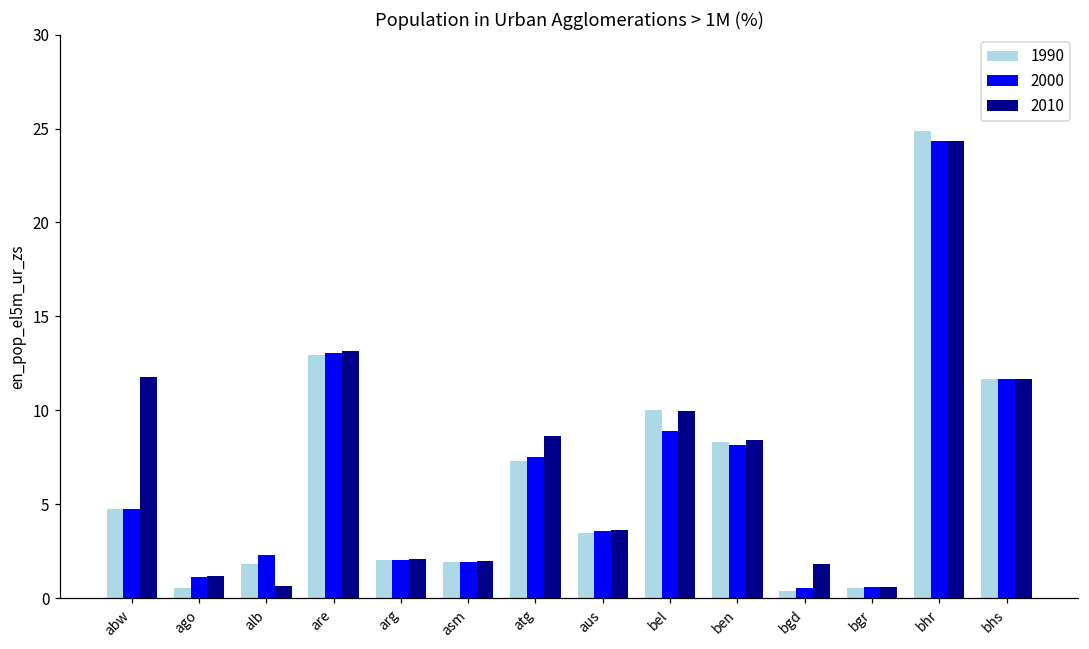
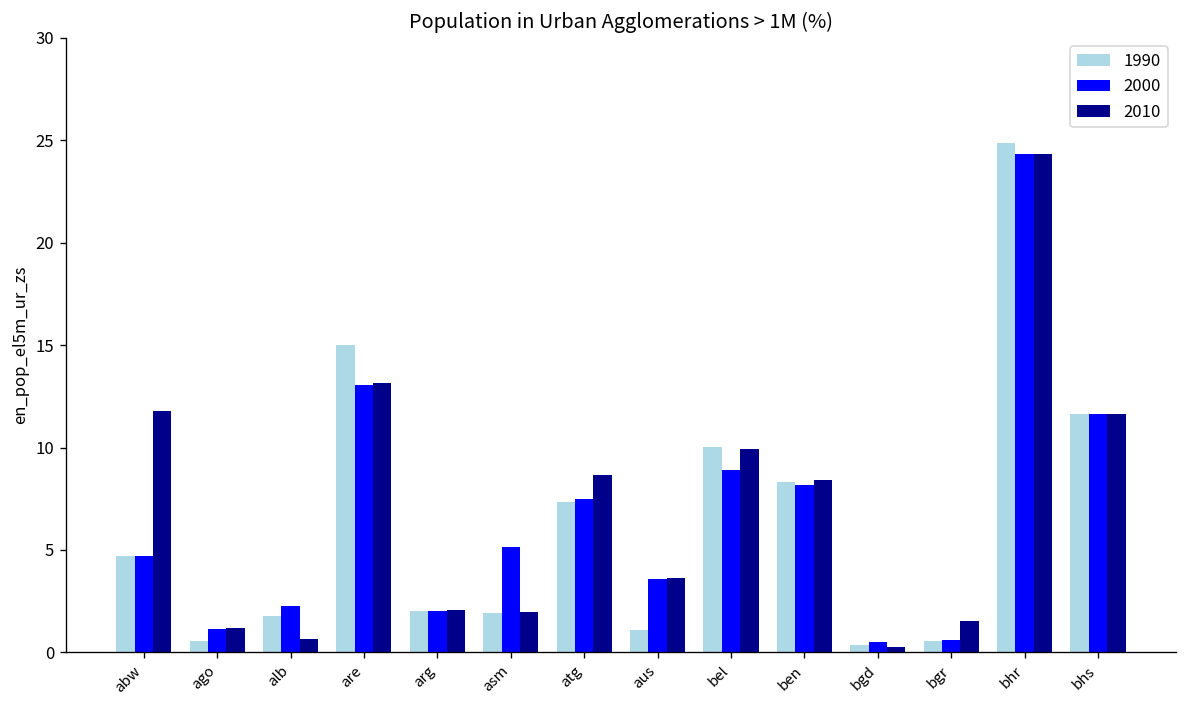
1990, are: 13.0 -> 15.0
2000, asm: 1.9 -> 5.1
1990, aus: 3.4 -> 1.1
2010, bgd: 1.8 -> 0.2
2010, bgr: 0.6 -> 1.5
